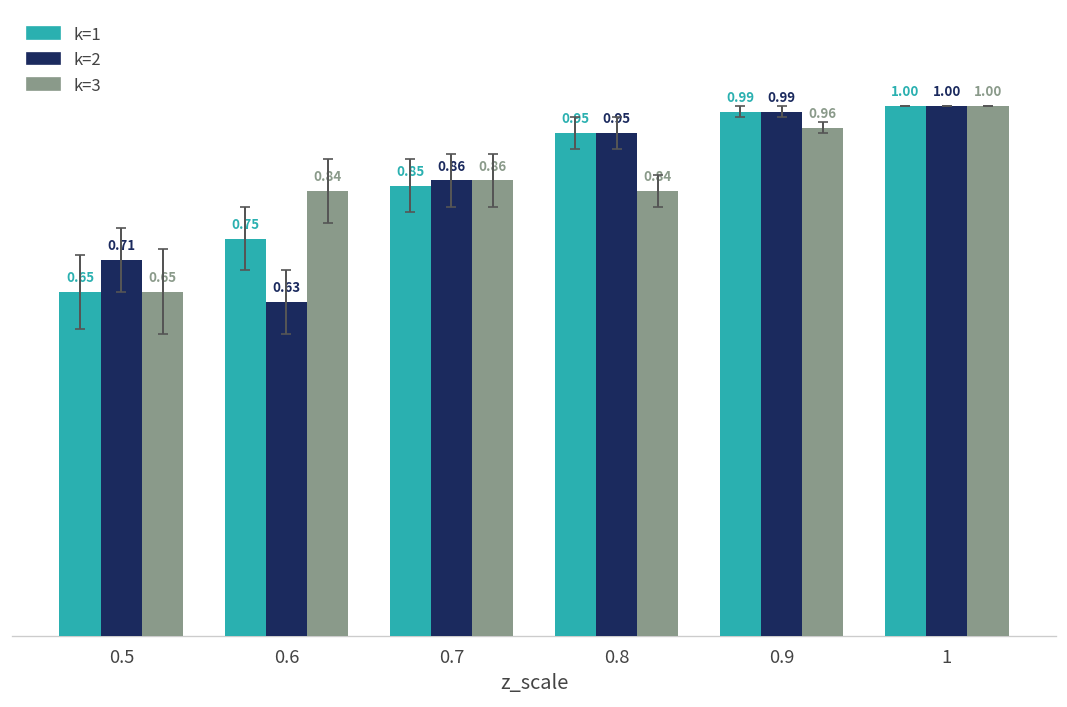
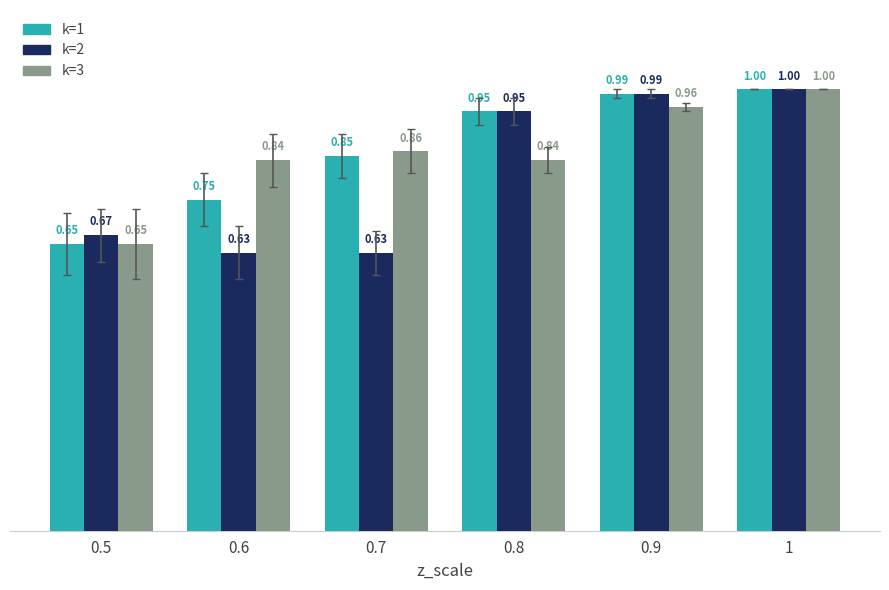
k=2, 0.5: 0.71 -> 0.67
k=2, 0.7: 0.86 -> 0.63
